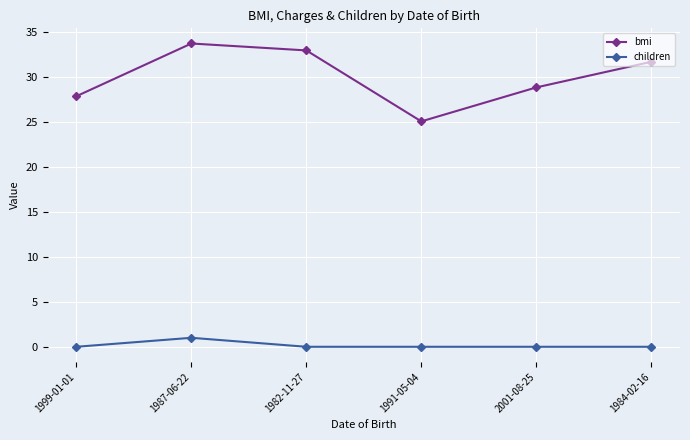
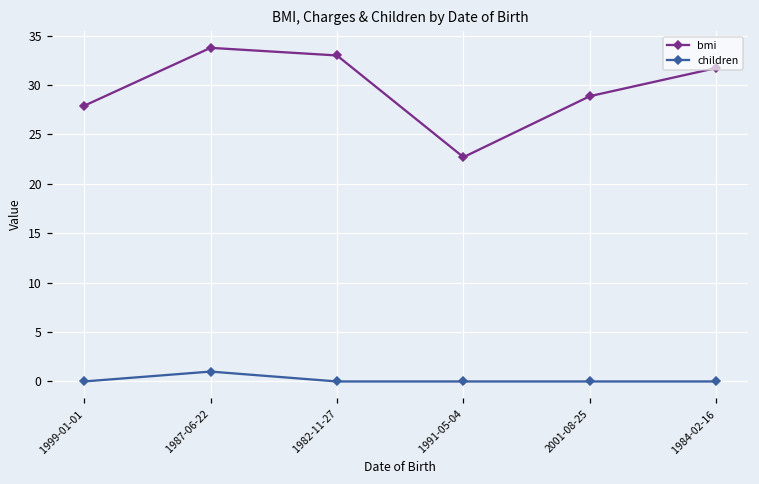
bmi, 1991-05-04: 25 -> 23
